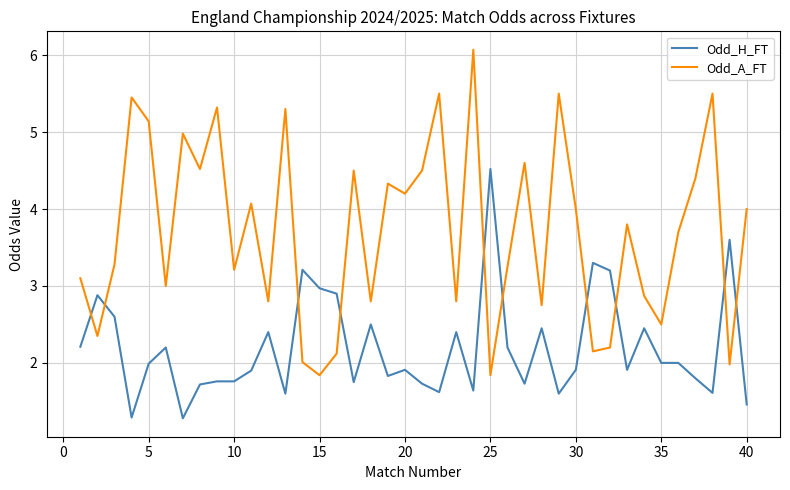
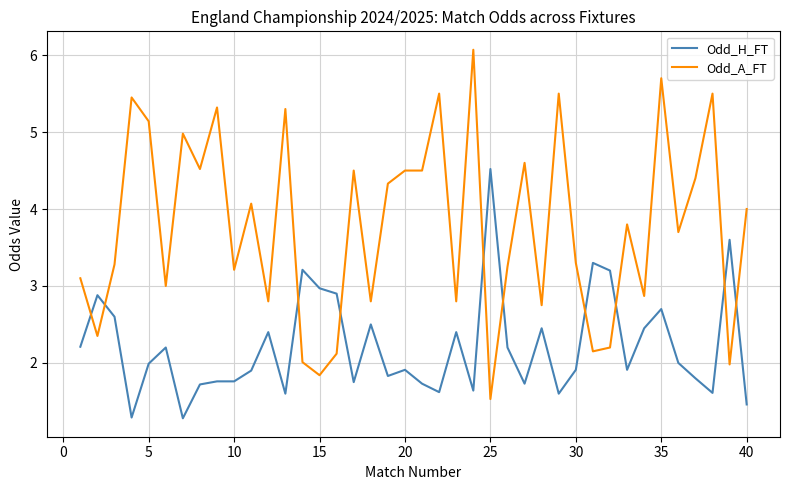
Odd_A_FT, 20: 4.2 -> 4.5
Odd_A_FT, 25: 1.8 -> 1.5
Odd_A_FT, 30: 4.0 -> 3.3
Odd_H_FT, 35: 2.0 -> 2.7
Odd_A_FT, 35: 2.5 -> 5.7
